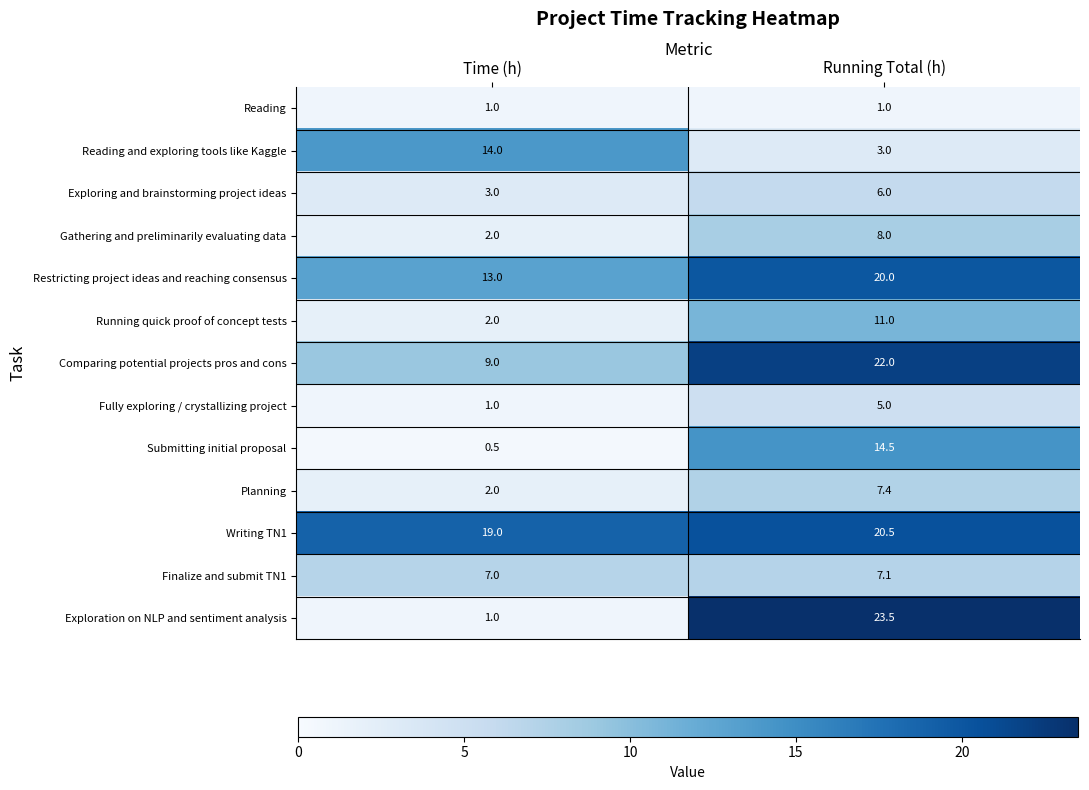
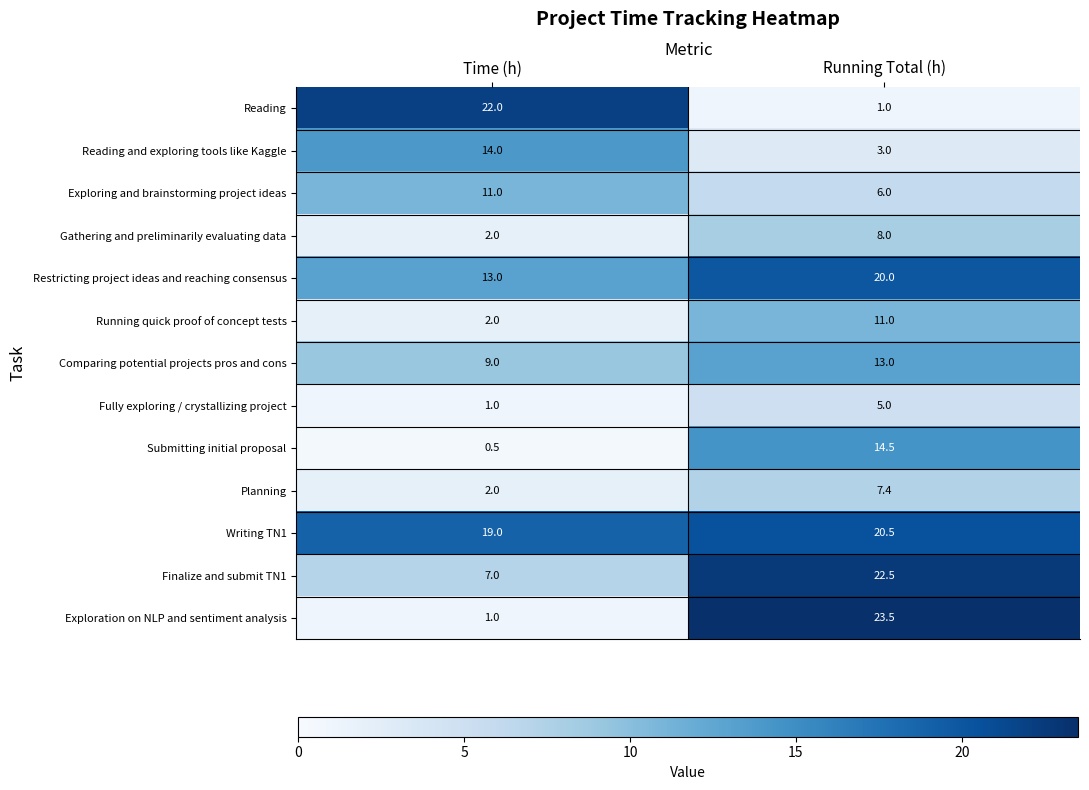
Reading, Time (h): 1.0 -> 22.0
Exploring and brainstorming project ideas, Time (h): 3.0 -> 11.0
Comparing potential projects pros and cons, Running Total (h): 22.0 -> 13.0
Finalize and submit TN1, Running Total (h): 7.1 -> 22.5
